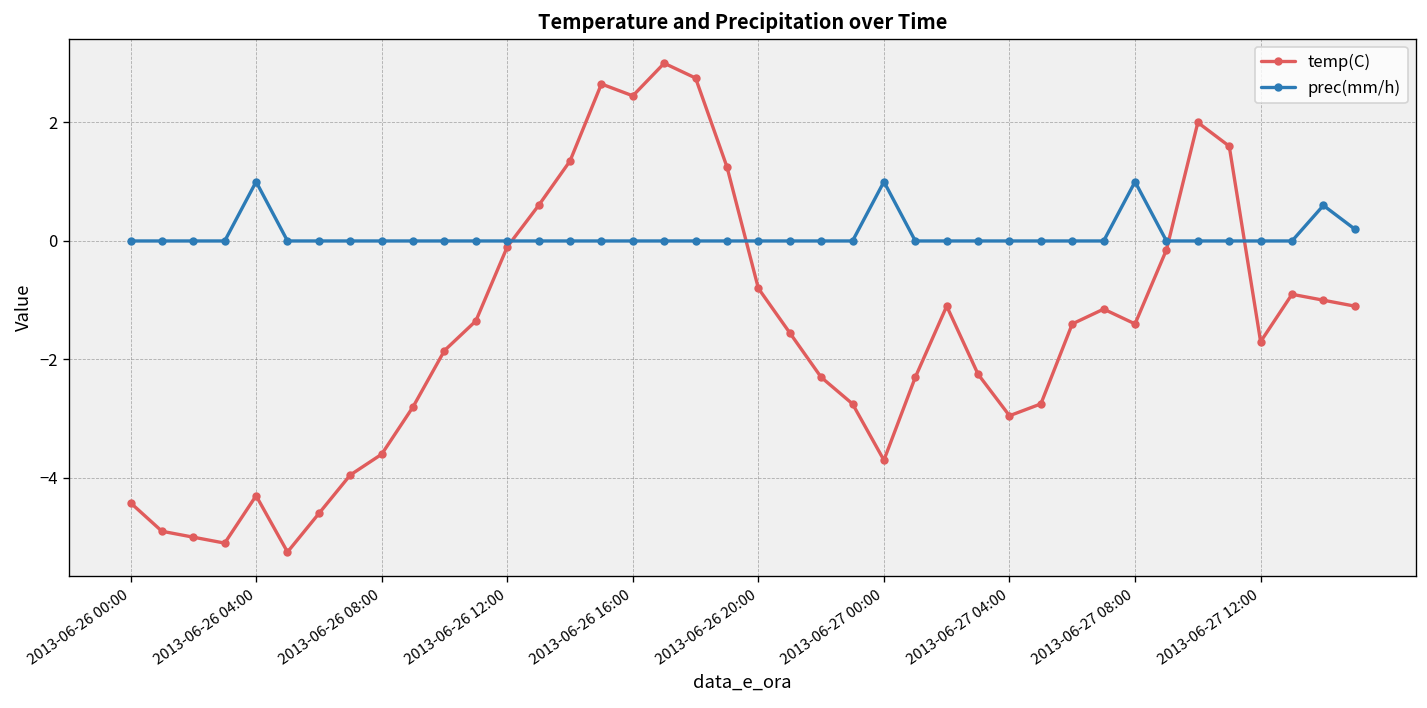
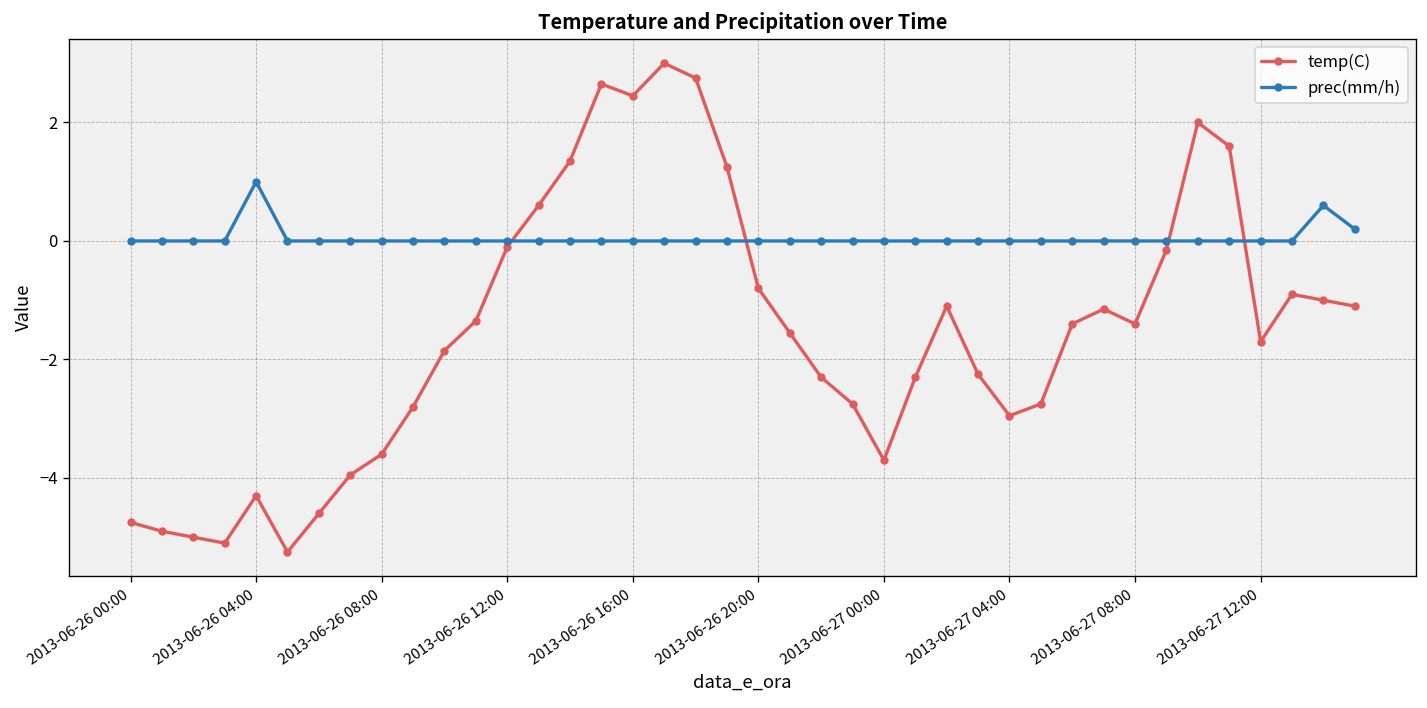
temp(C), 2013-06-26 00:00: -4.4 -> -4.8
prec(mm/h), 2013-06-27 00:00: 1 -> 0
prec(mm/h), 2013-06-27 08:00: 1 -> 0
